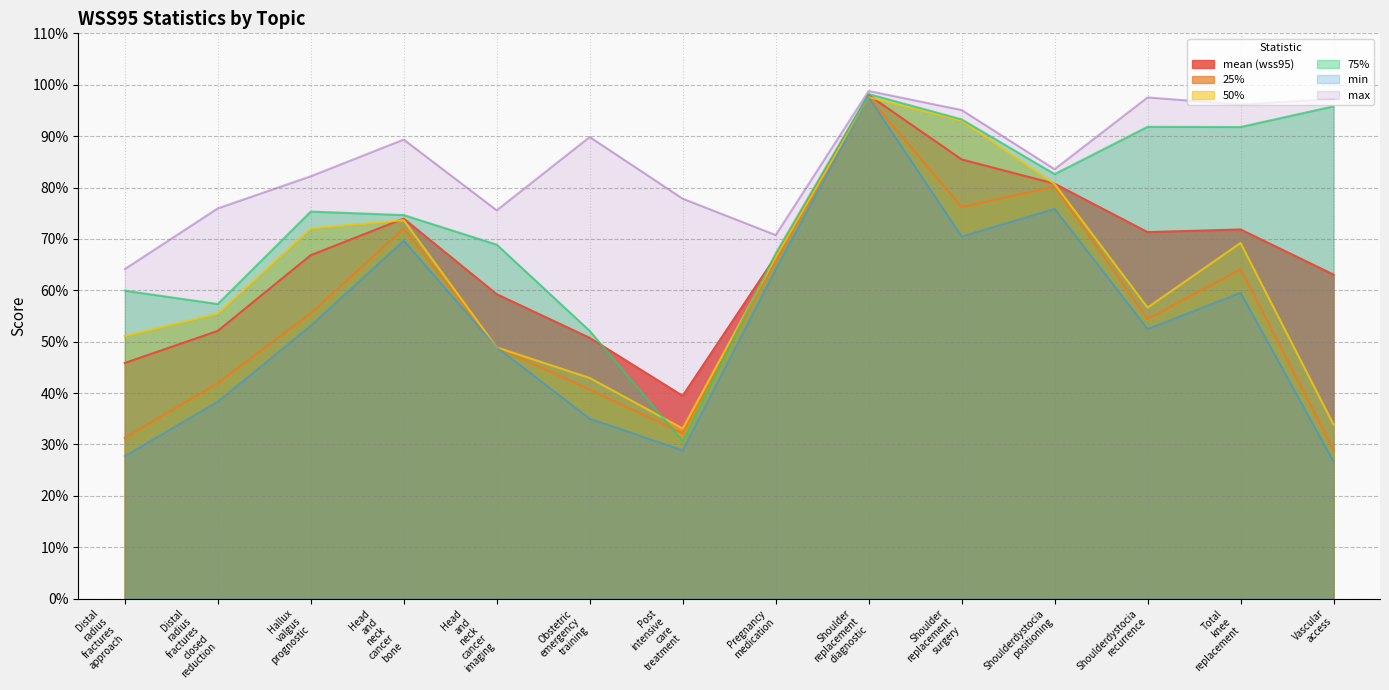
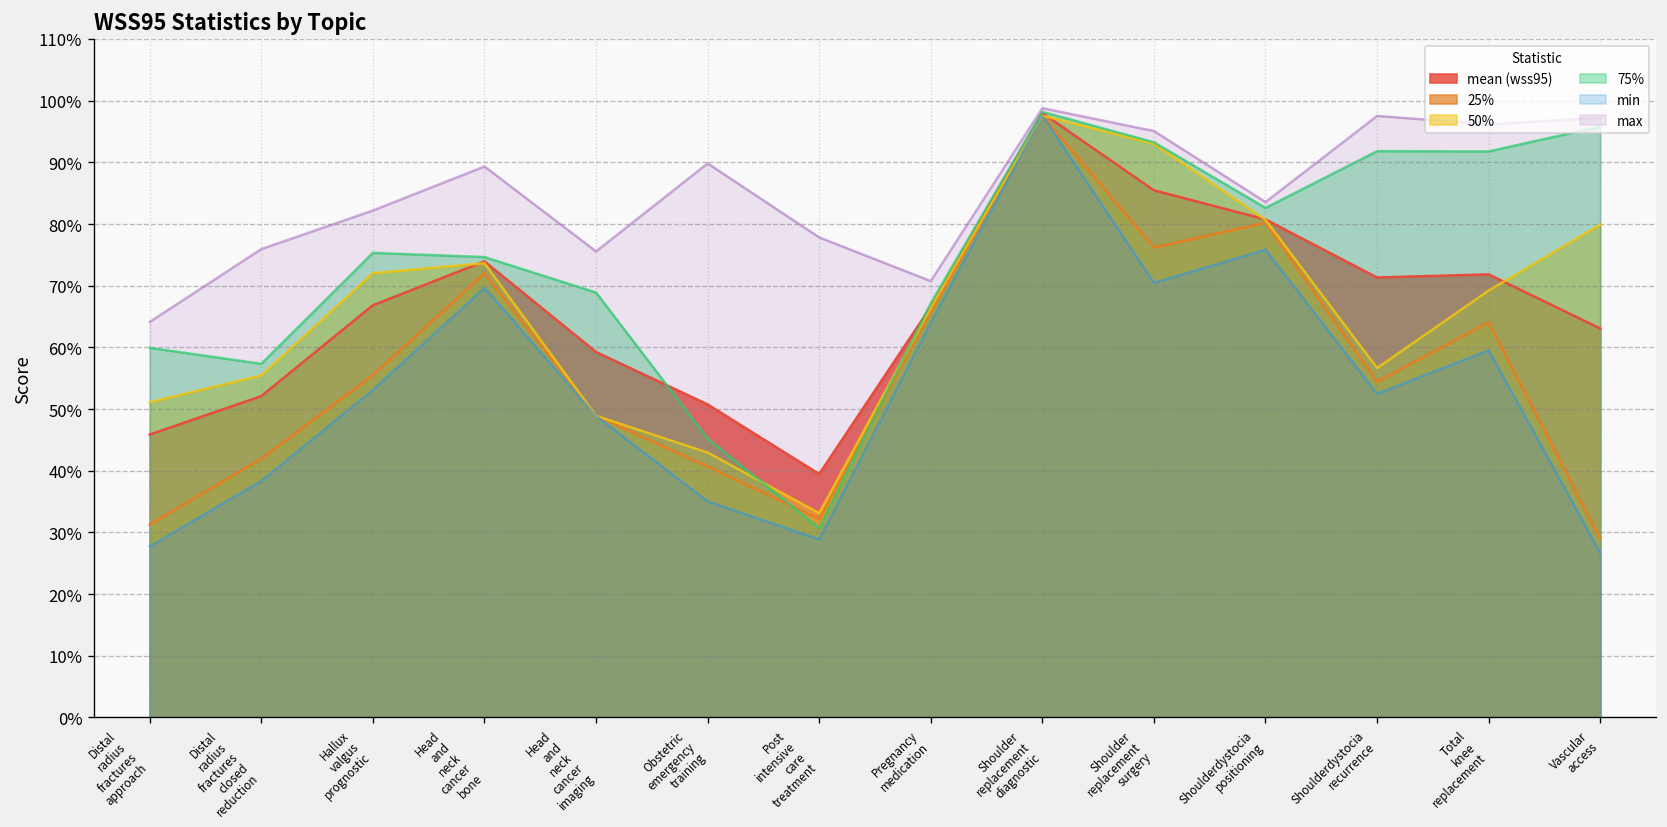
75%, Obstetric emergency training: 52% -> 45%
50%, Vascular access: 34% -> 80%
